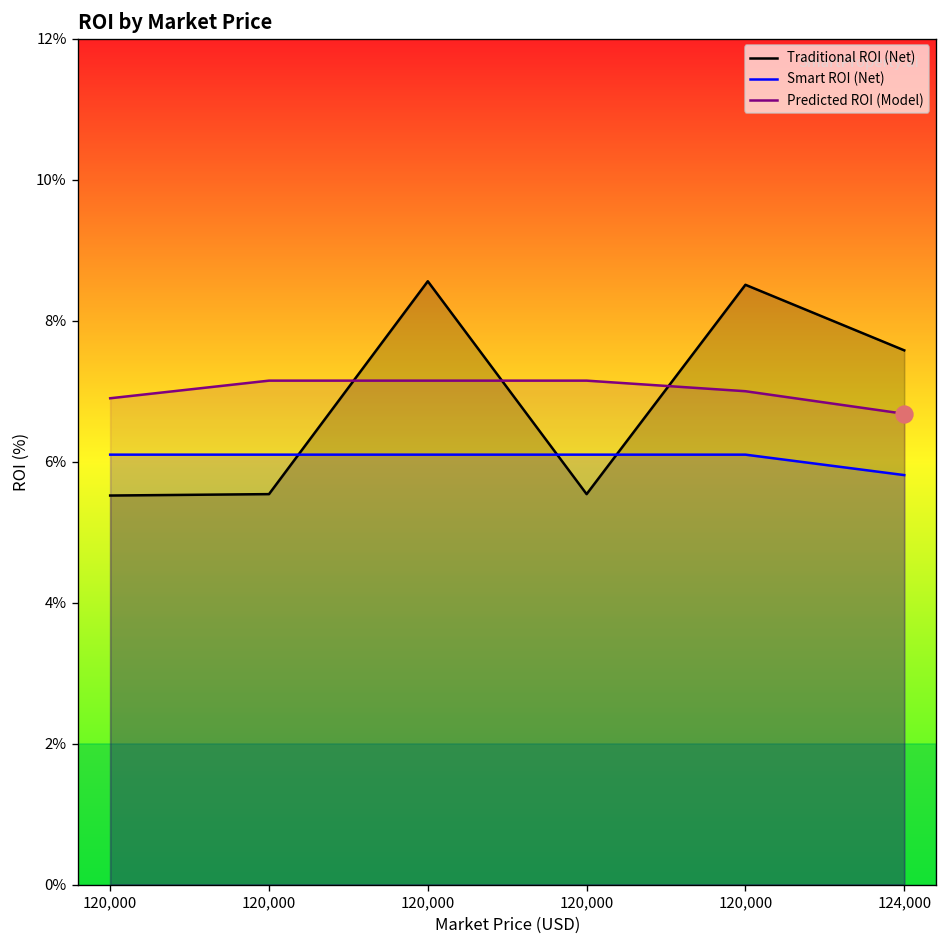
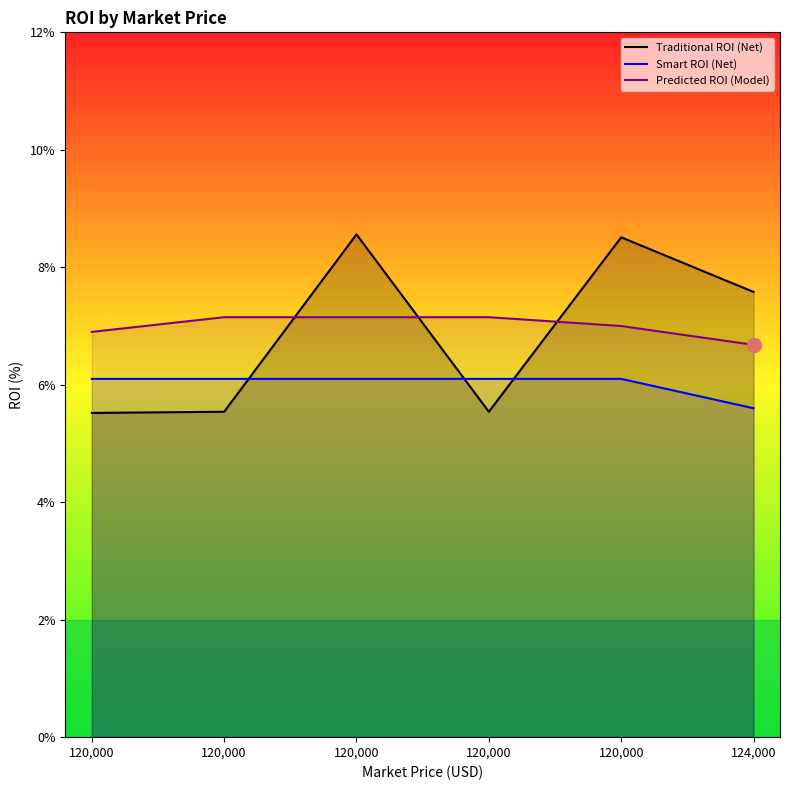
Smart ROI (Net), 124,000: 5.8% -> 5.6%
